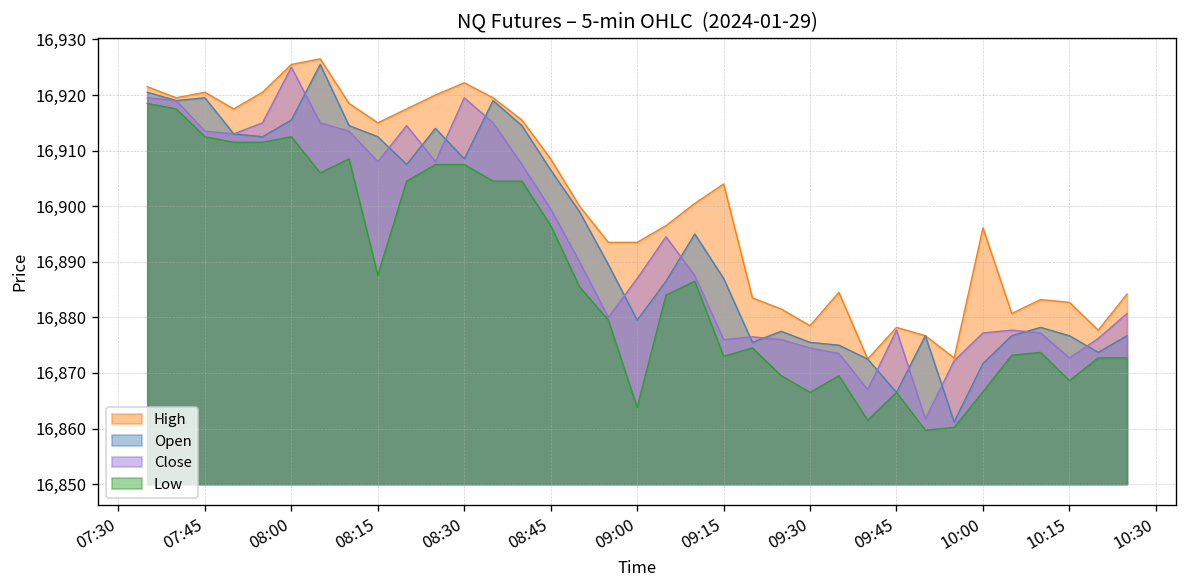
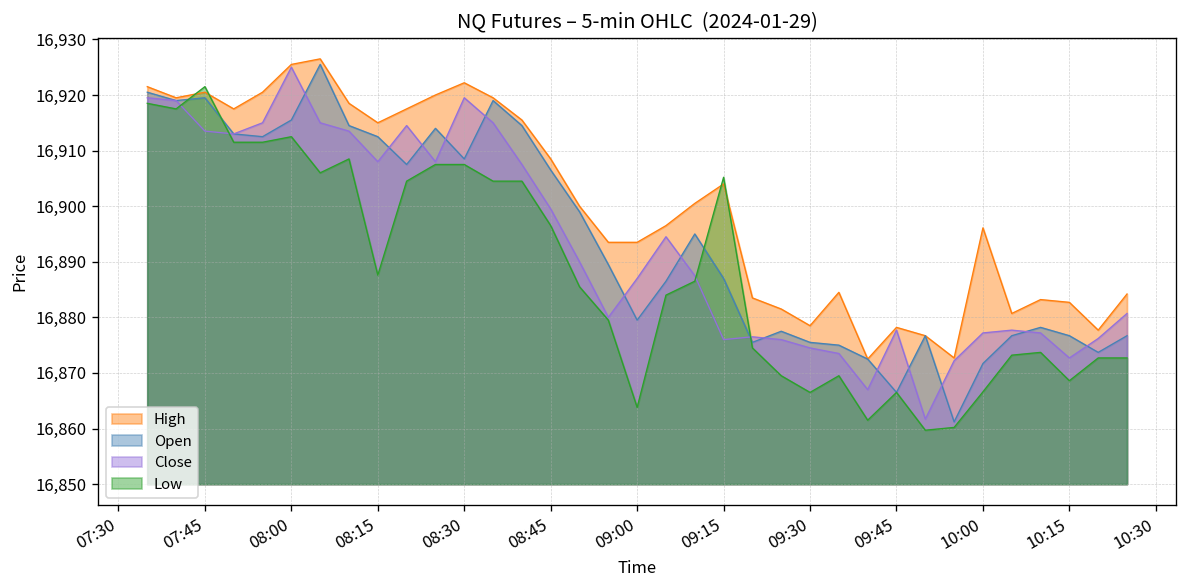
Low, 07:45: 16,913 -> 16,922
Low, 09:15: 16,873 -> 16,905
